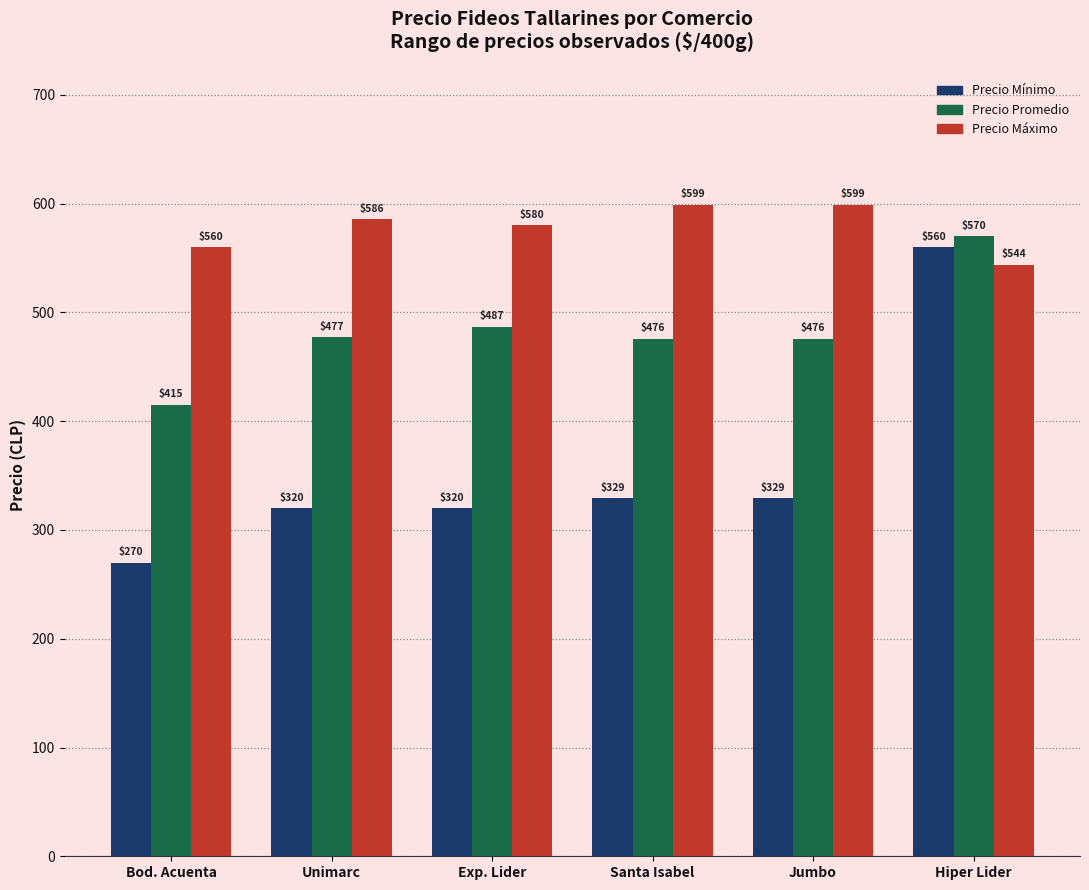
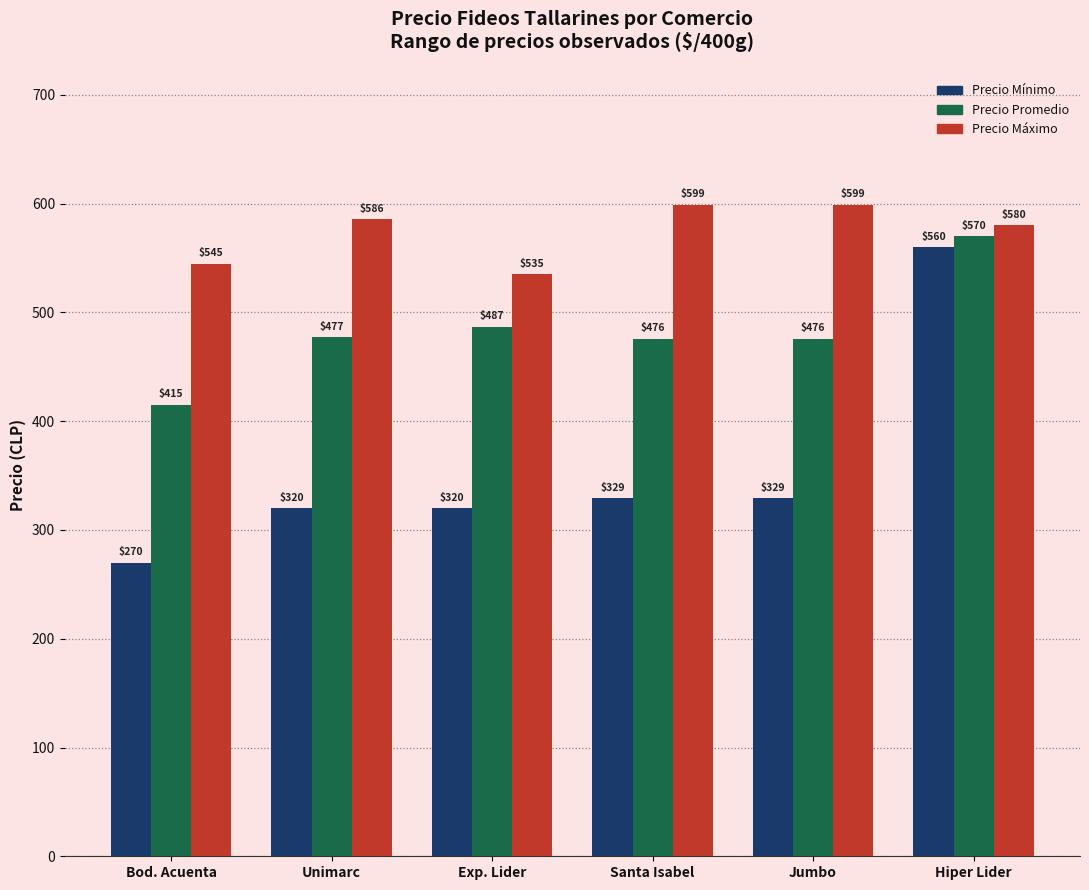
Precio Máximo, Bod. Acuenta: $560 -> $545
Precio Máximo, Exp. Lider: $580 -> $535
Precio Máximo, Hiper Lider: $544 -> $580
